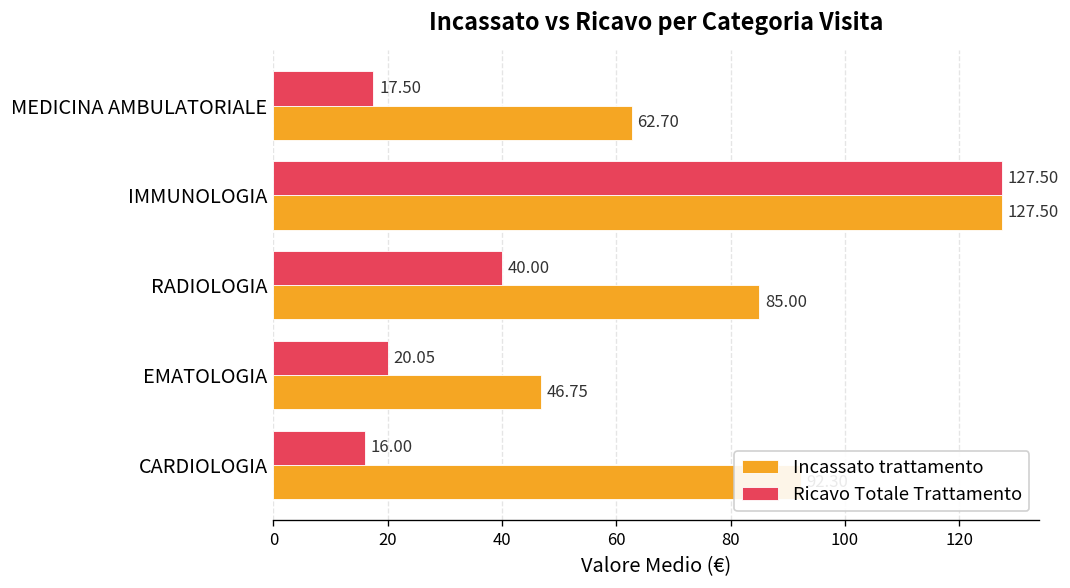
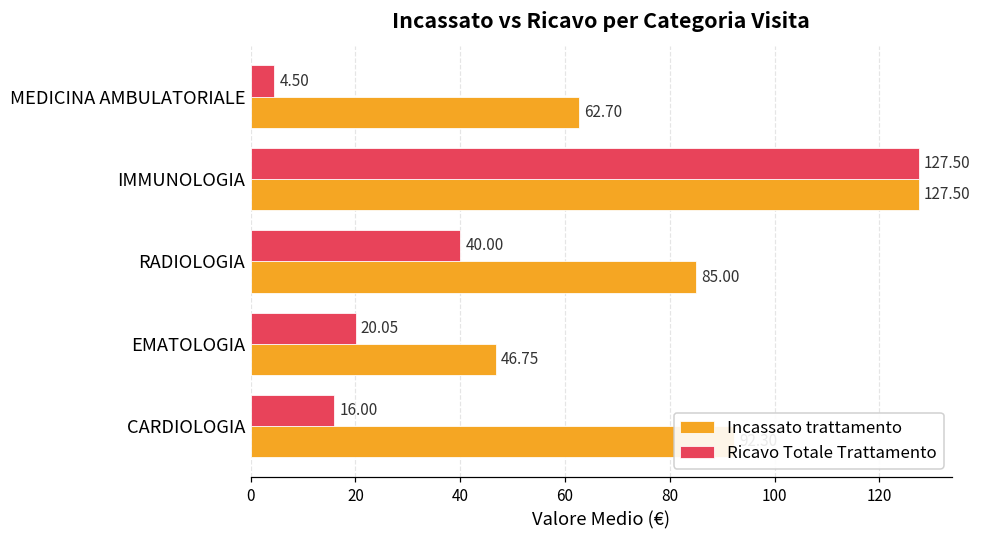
Ricavo Totale Trattamento, MEDICINA AMBULATORIALE: 17.50 -> 4.50
